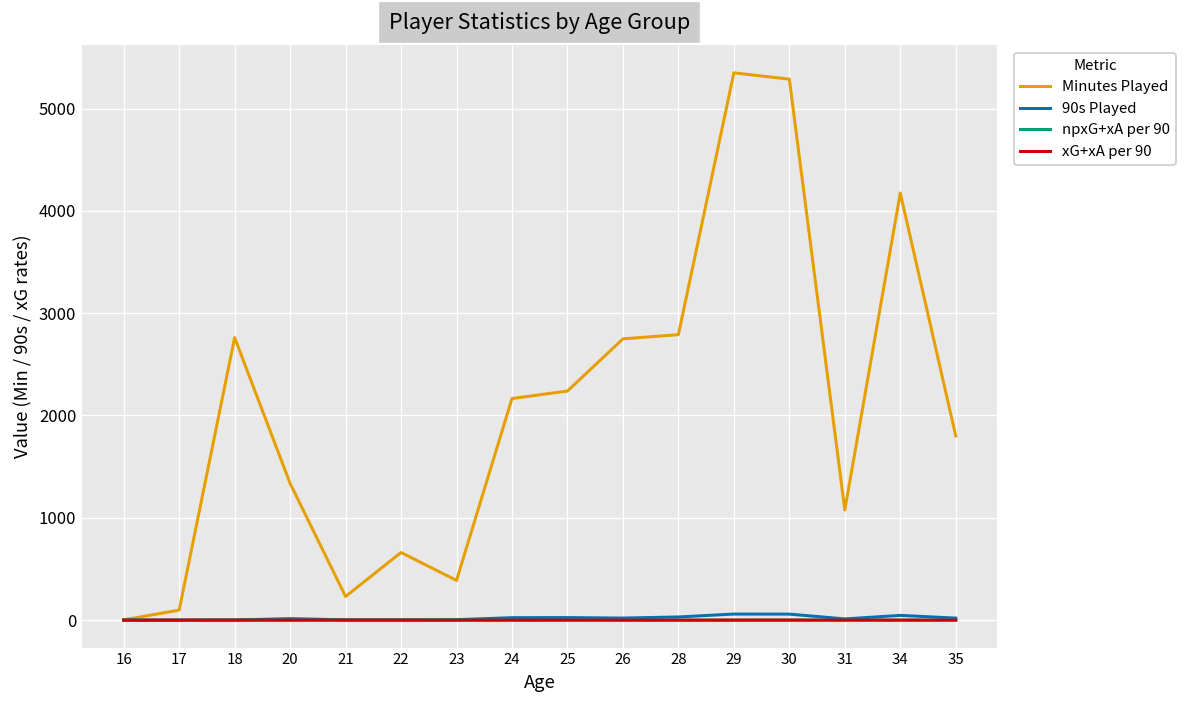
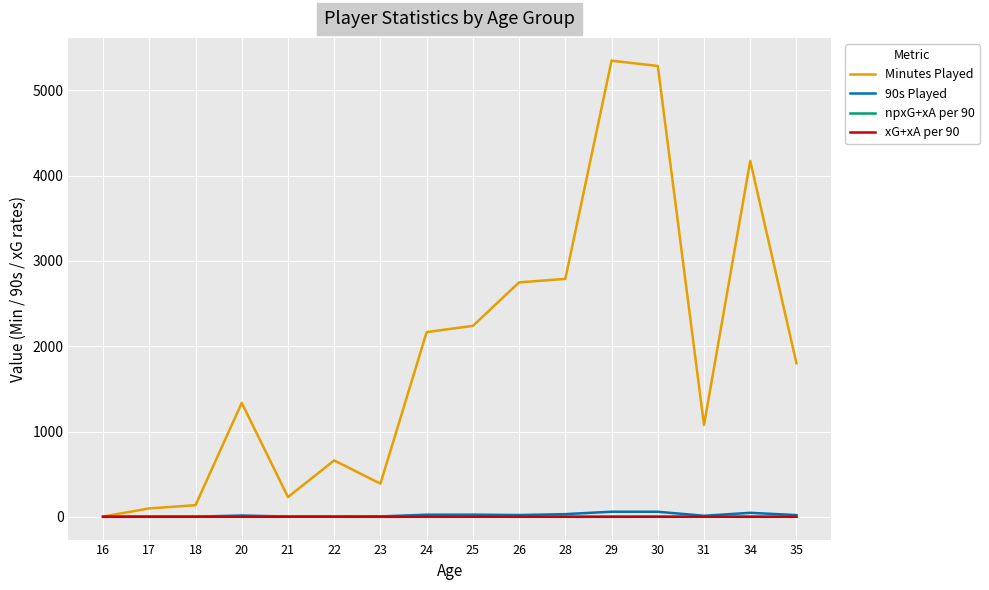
Minutes Played, 18: 2800 -> 100
